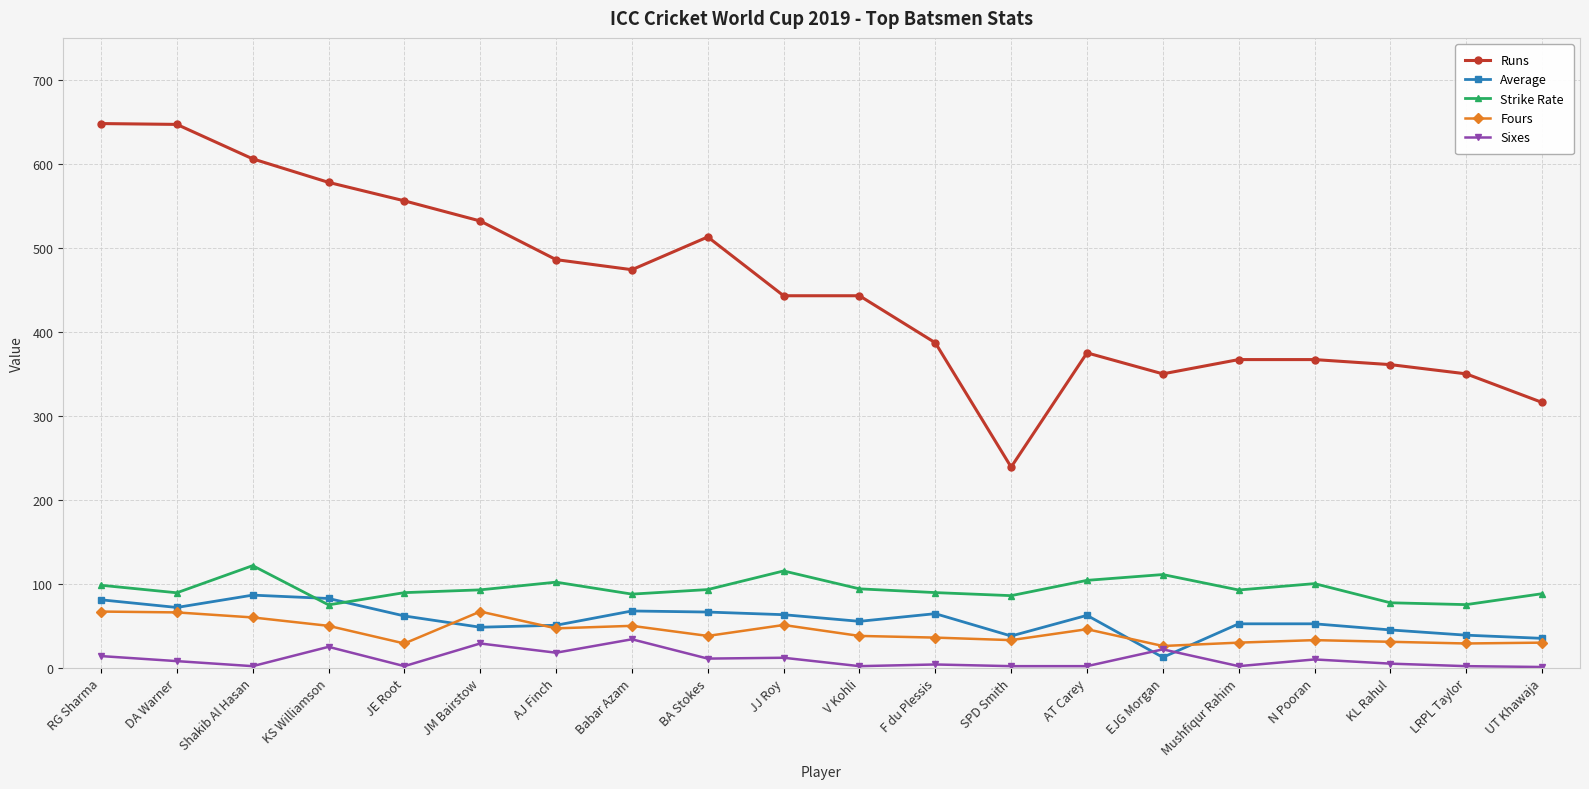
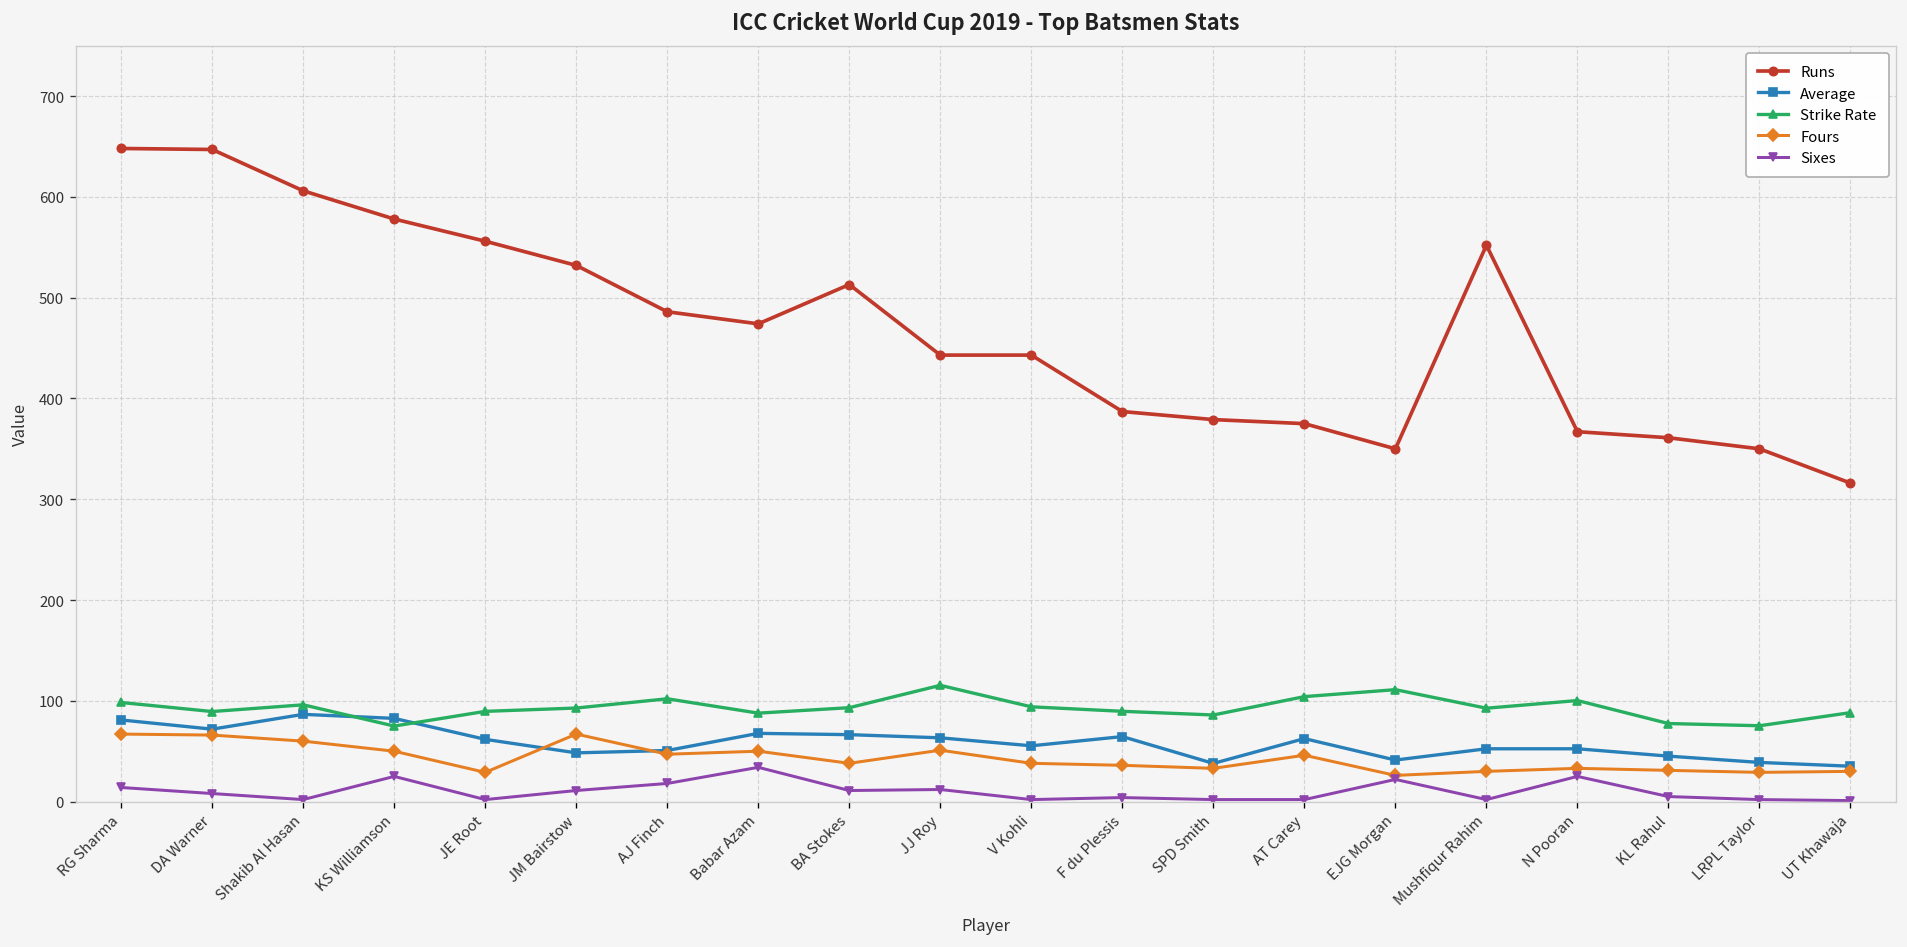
Strike Rate, Shakib Al Hasan: 120 -> 100
Sixes, JM Bairstow: 30 -> 10
Runs, SPD Smith: 240 -> 380
Average, EJG Morgan: 10 -> 40
Runs, Mushfiqur Rahim: 370 -> 550
Sixes, N Pooran: 10 -> 30
